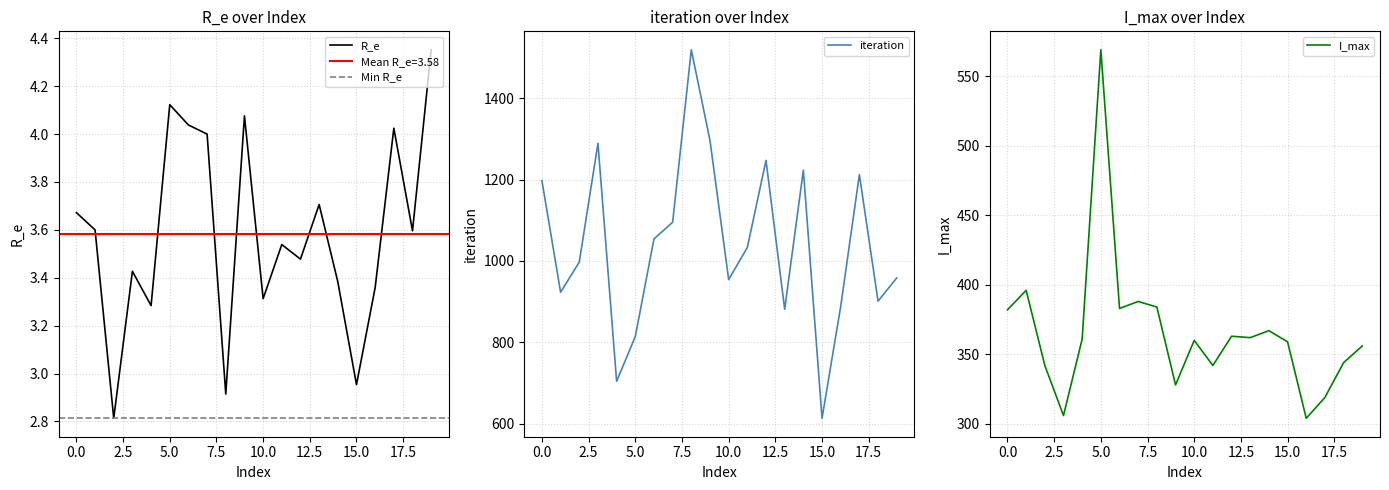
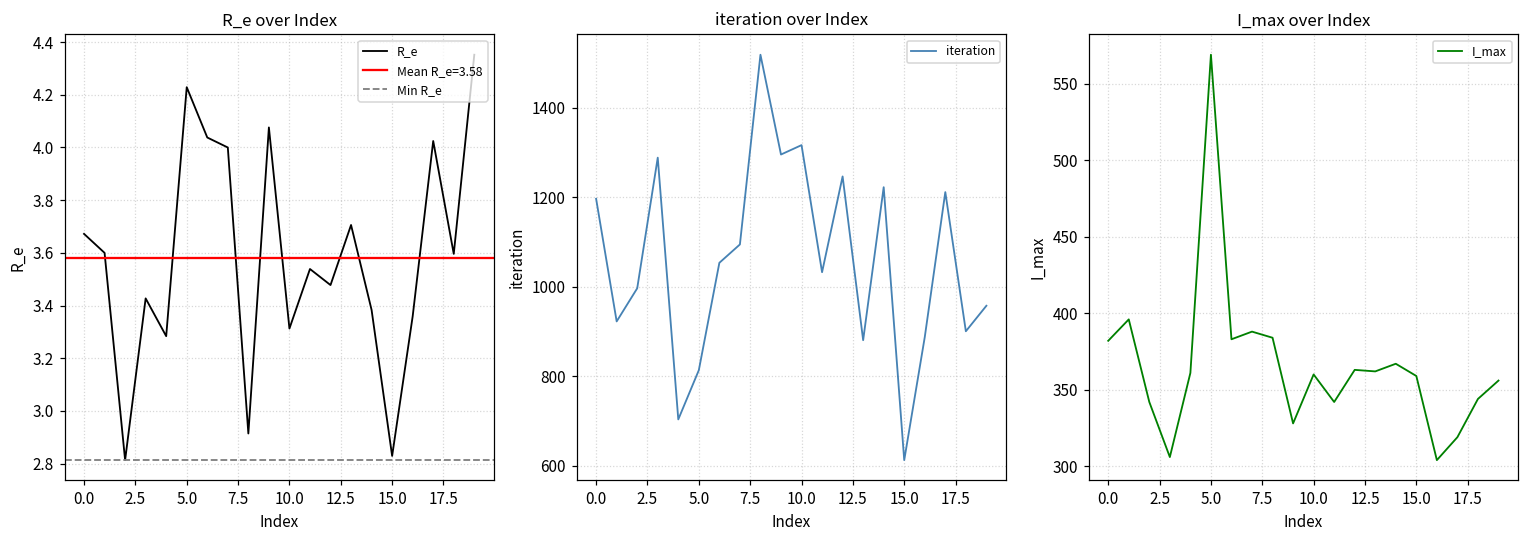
R_e over Index, 5.0: 4.12 -> 4.23
R_e over Index, 15.0: 2.95 -> 2.83
iteration over Index, 10.0: 950 -> 1320
